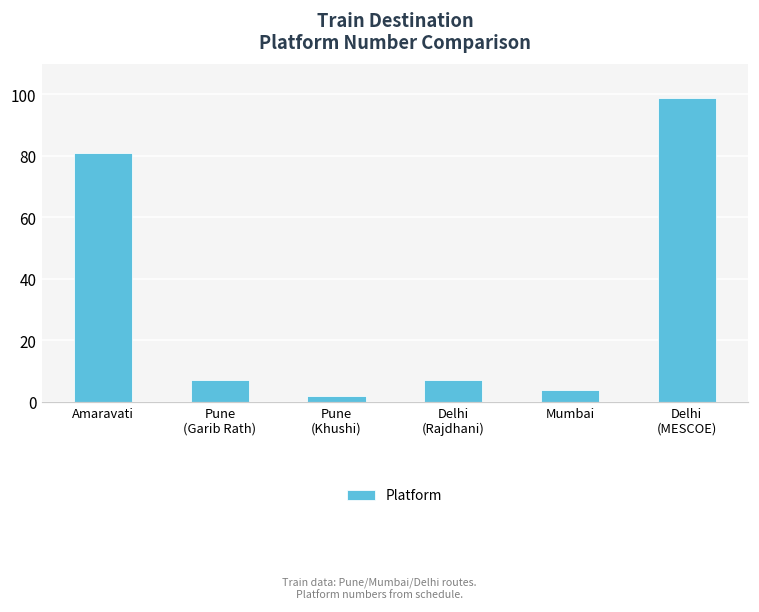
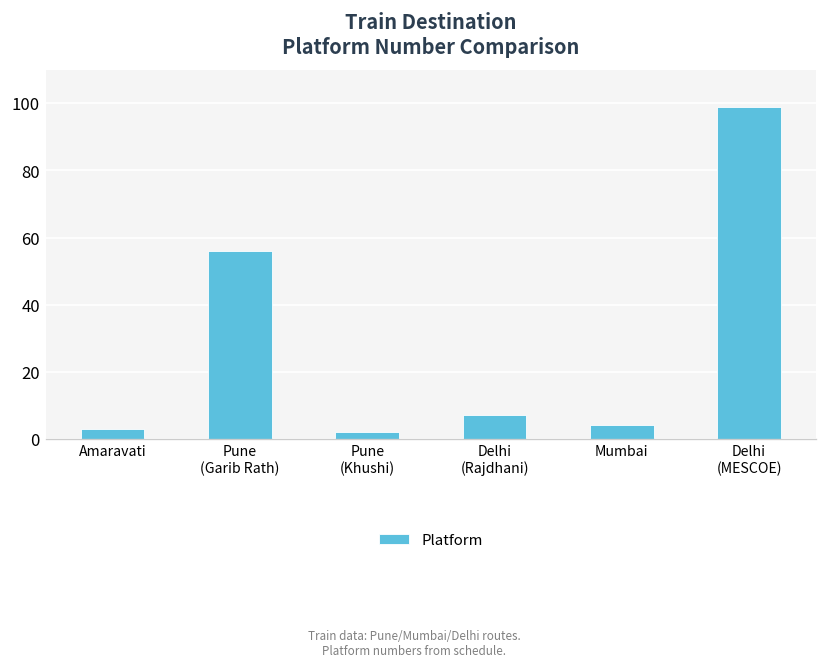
Amaravati: 81 -> 3
Pune (Garib Rath): 7 -> 56
